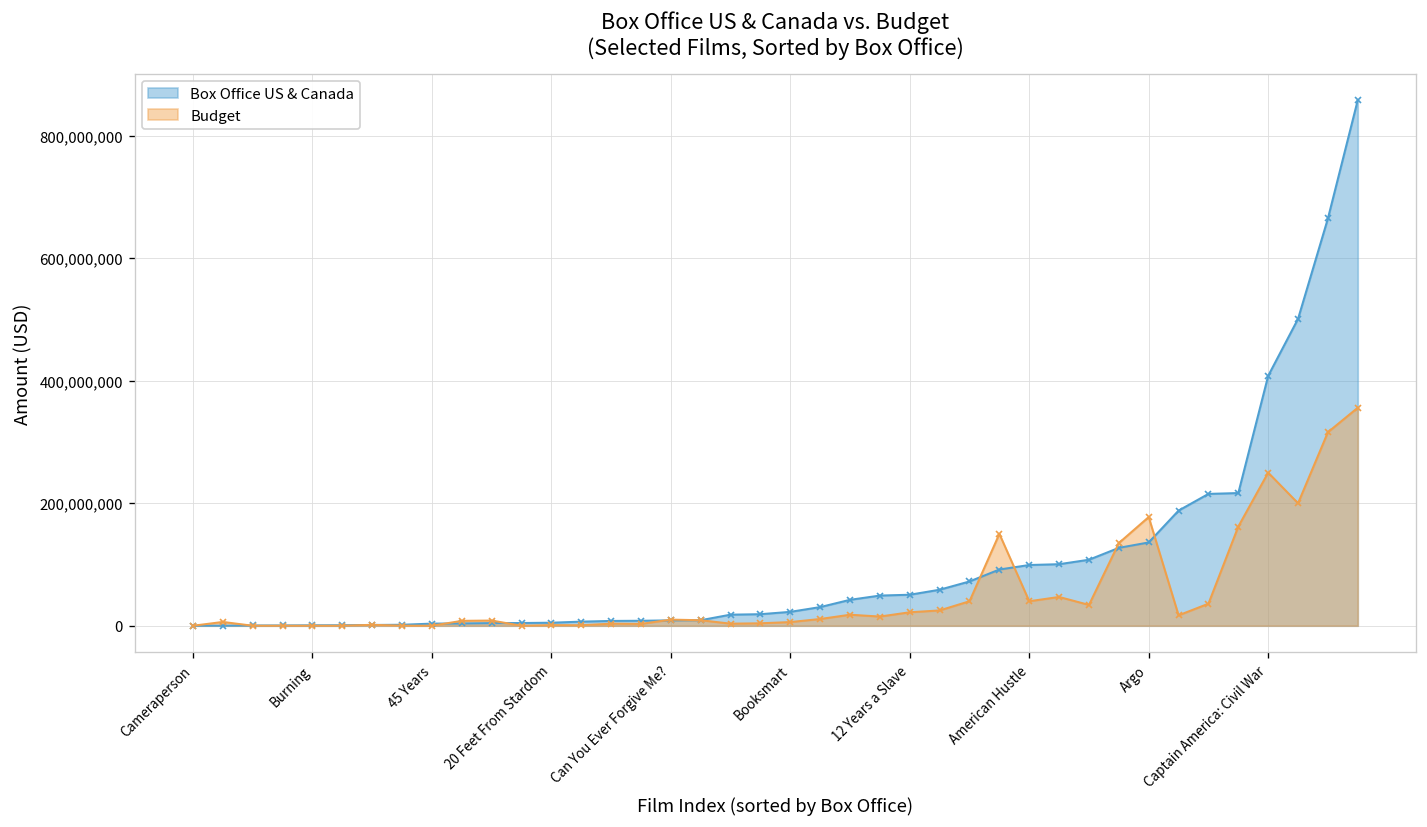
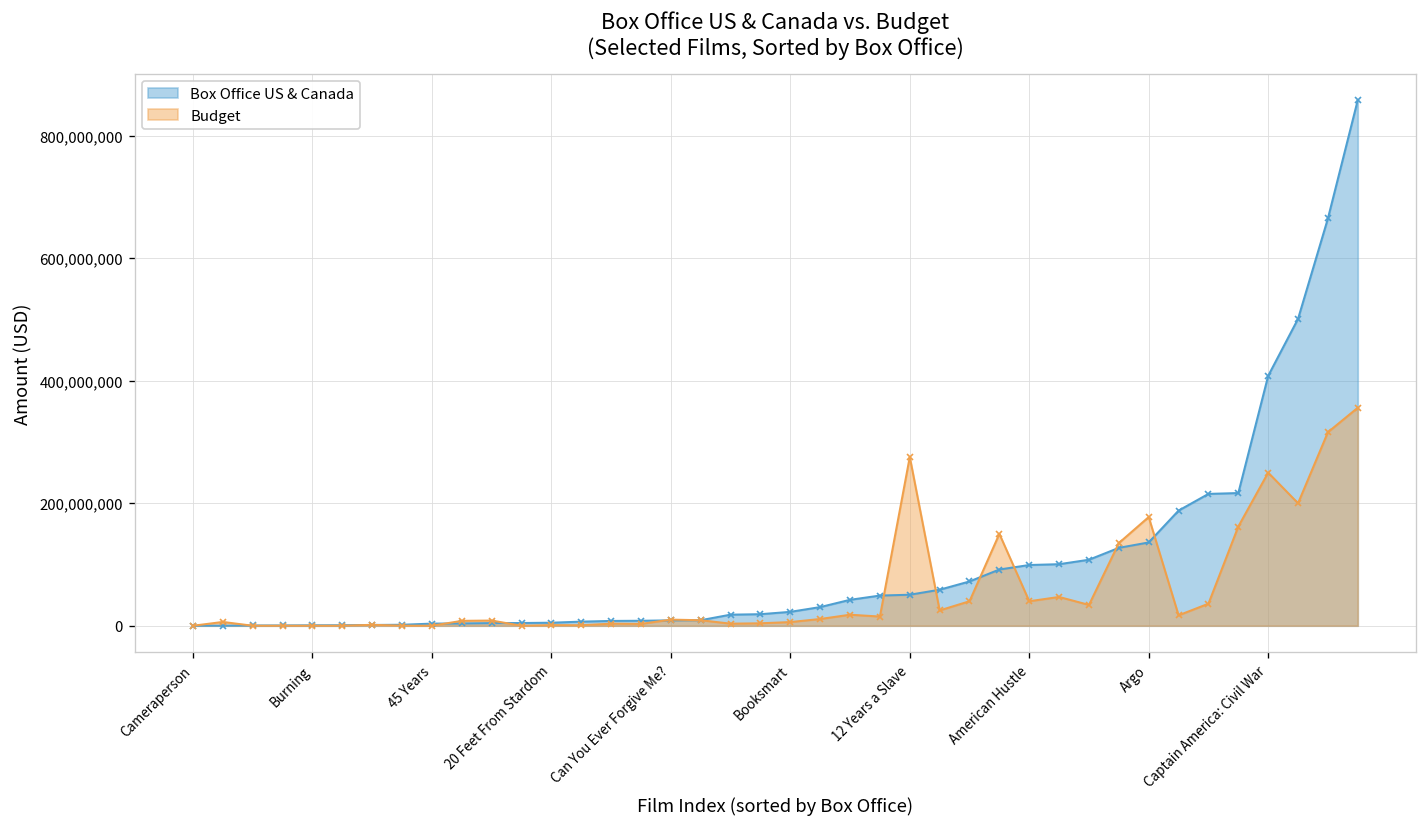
Budget, 12 Years a Slave: 20,000,000 -> 280,000,000
